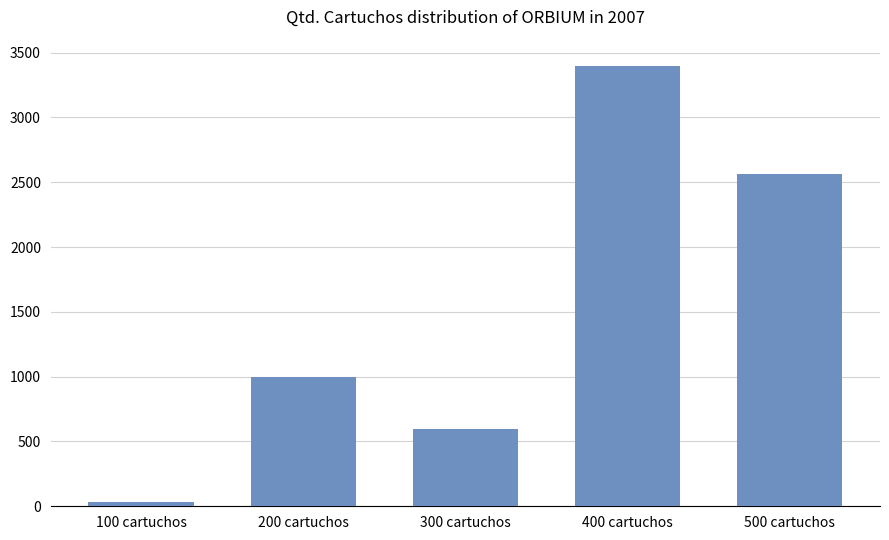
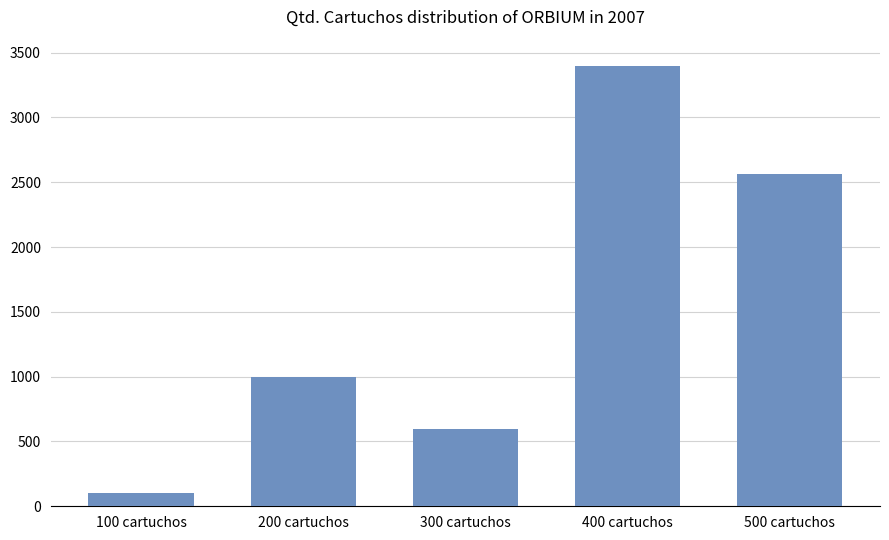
100 cartuchos: 30 -> 100
